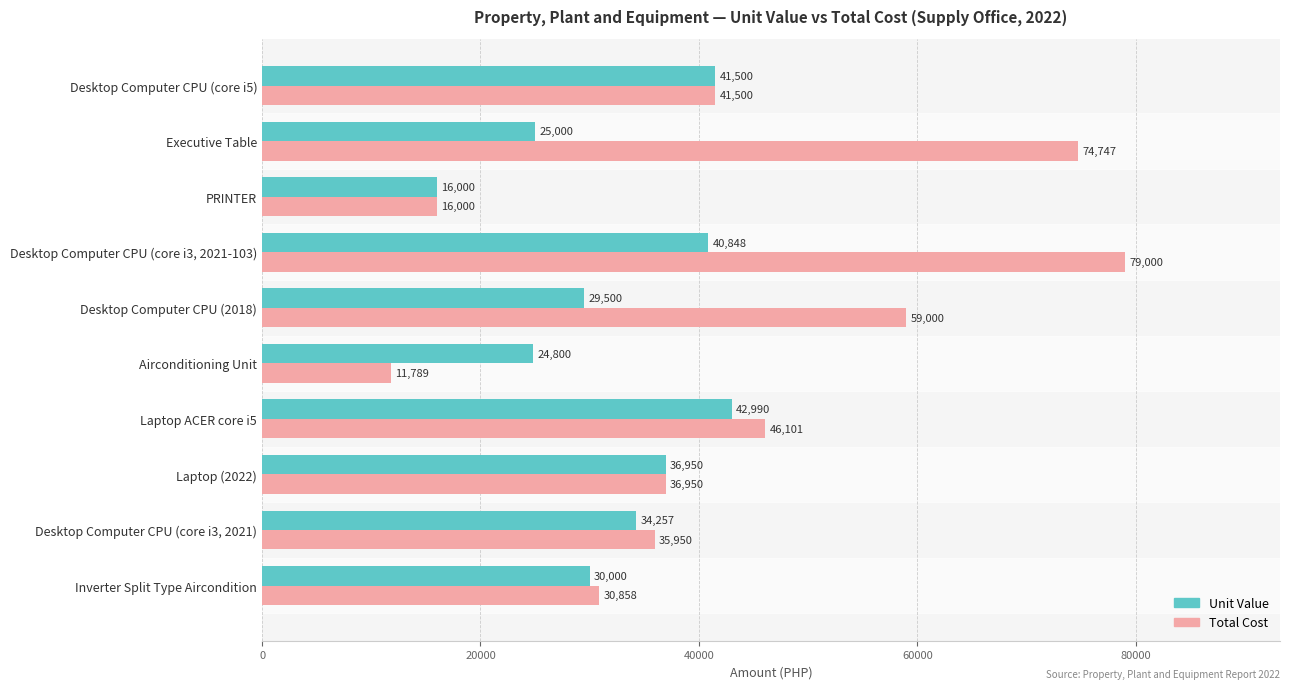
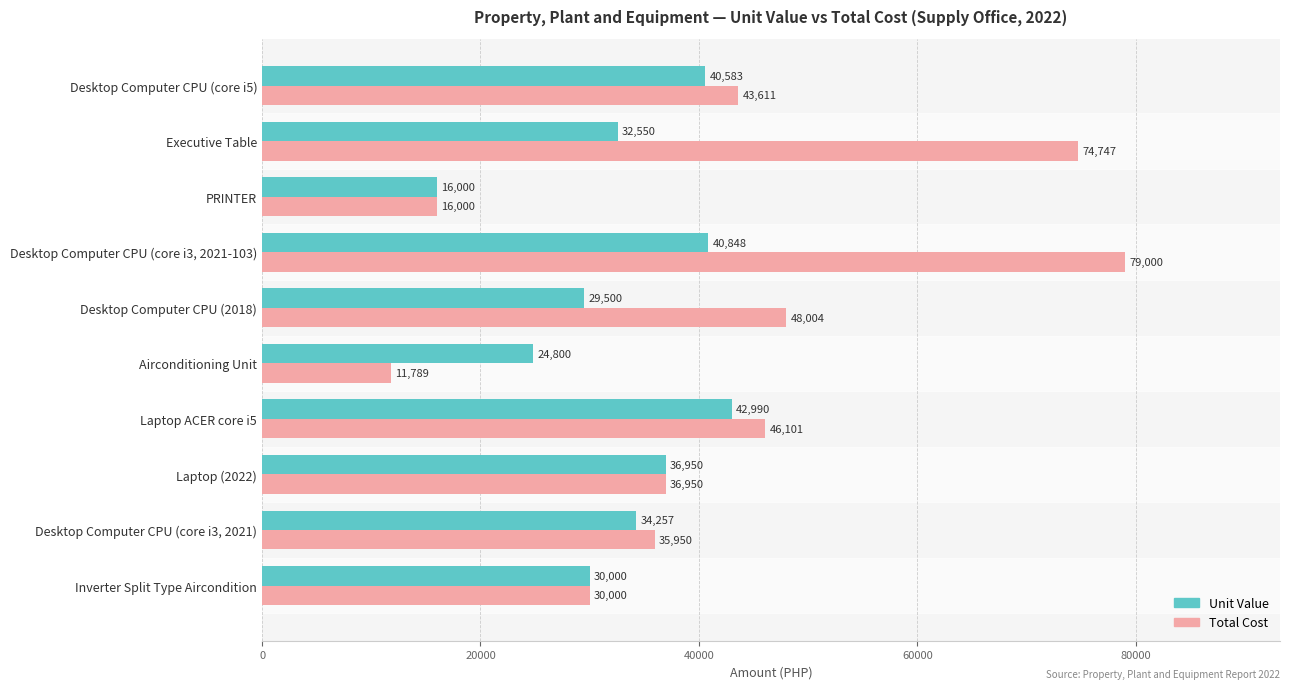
Unit Value, Desktop Computer CPU (core i5): 41,500 -> 40,583
Total Cost, Desktop Computer CPU (core i5): 41,500 -> 43,611
Unit Value, Executive Table: 25,000 -> 32,550
Total Cost, Desktop Computer CPU (2018): 59,000 -> 48,004
Total Cost, Inverter Split Type Aircondition: 30,858 -> 30,000
